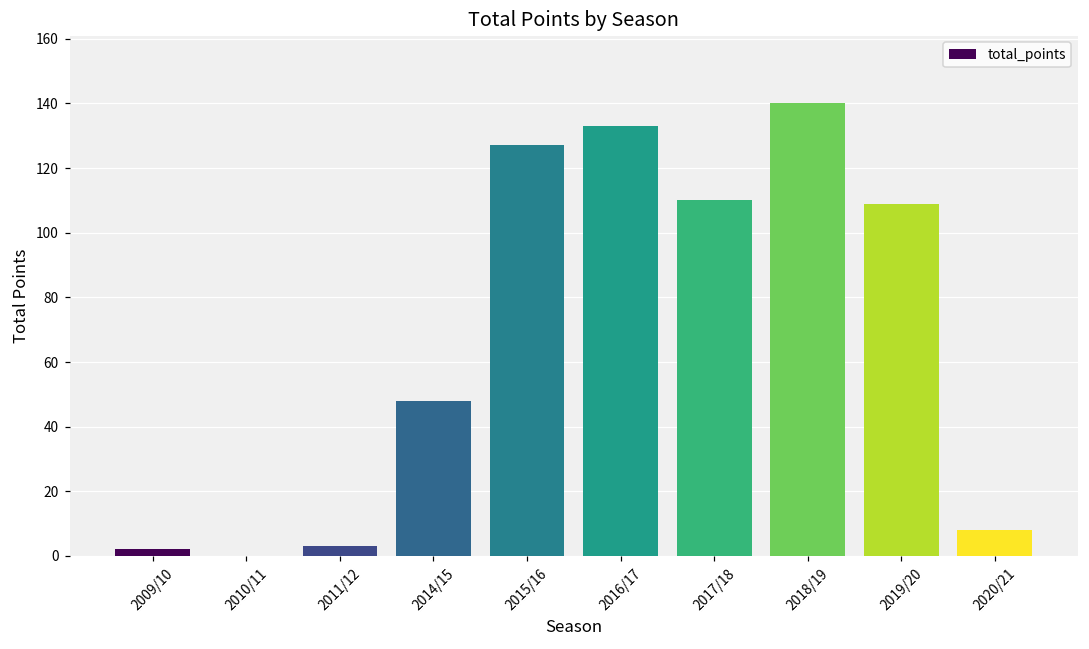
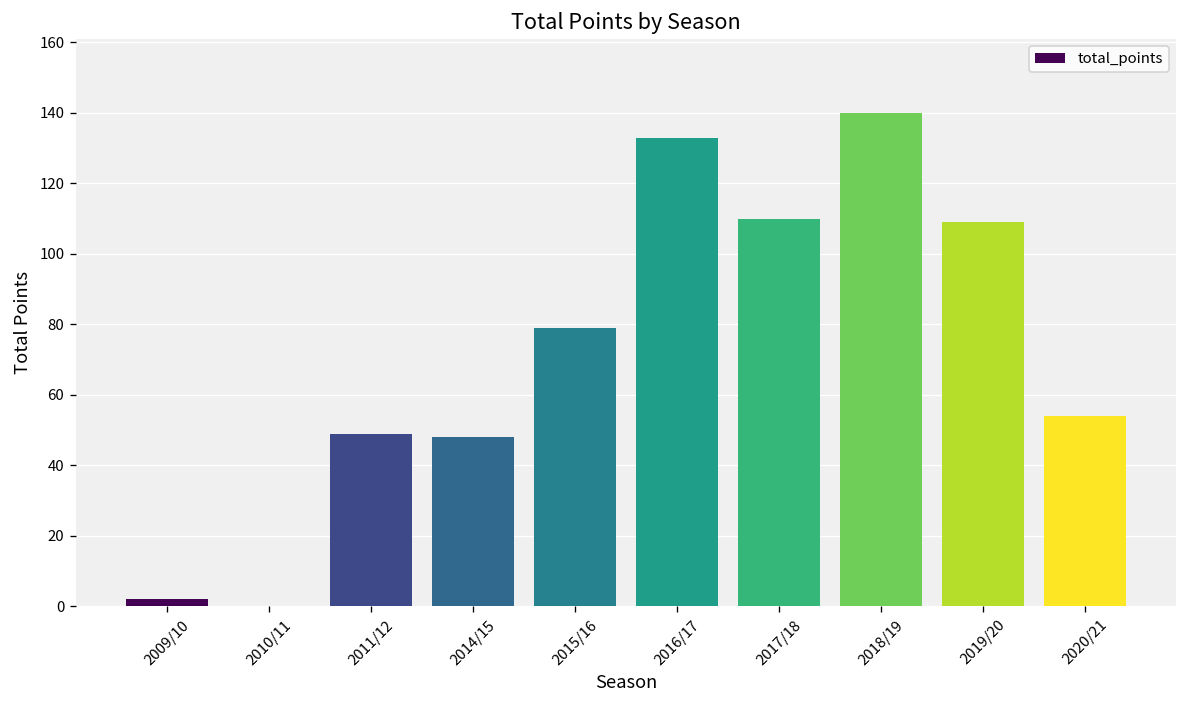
2011/12: 3 -> 49
2015/16: 127 -> 79
2020/21: 8 -> 54
